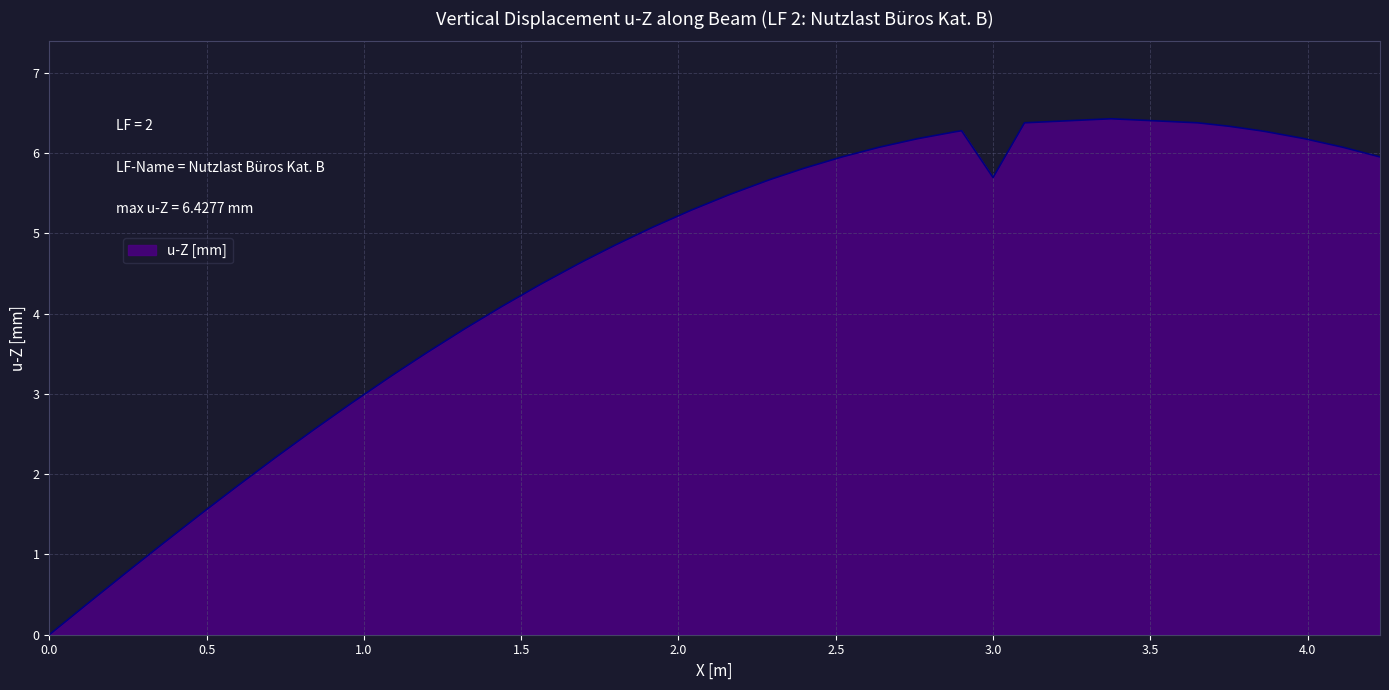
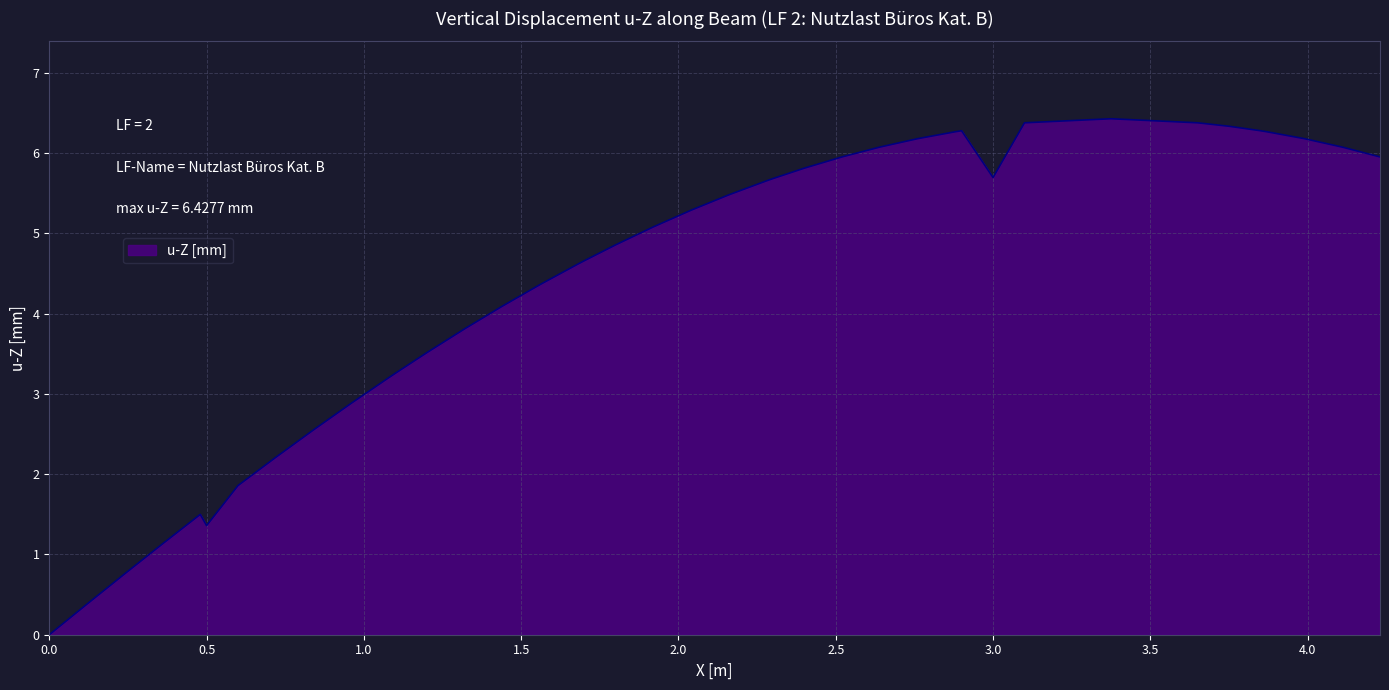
0.5: 1.6 -> 1.4
